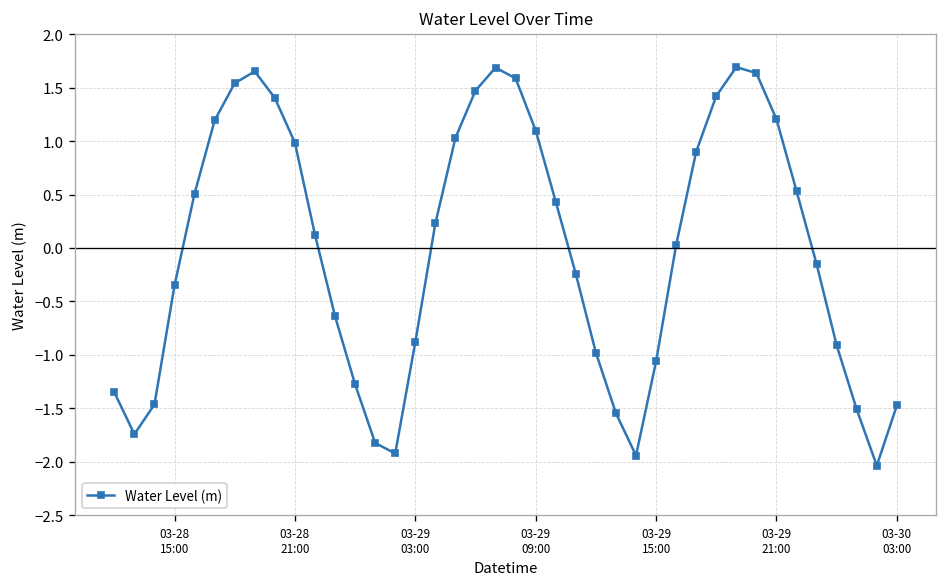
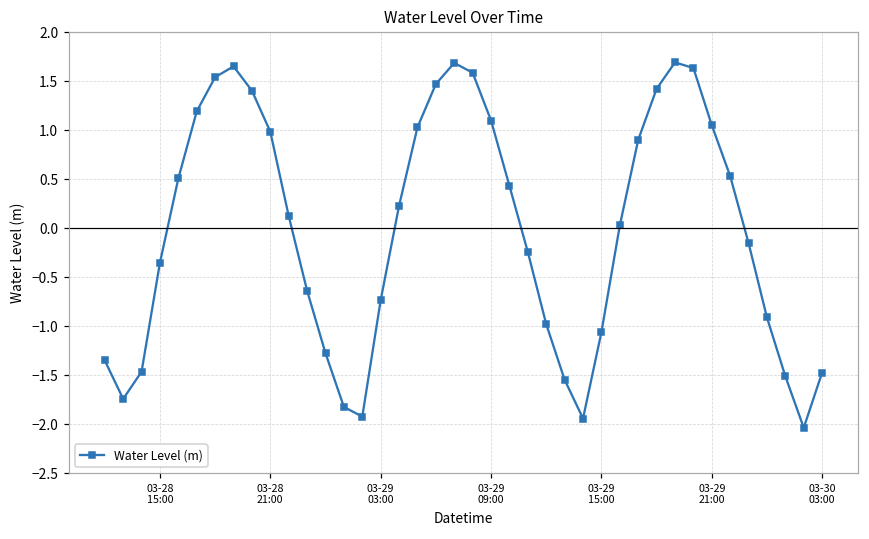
03-29 03:00: -0.9 -> -0.7
03-29 21:00: 1.2 -> 1.1
